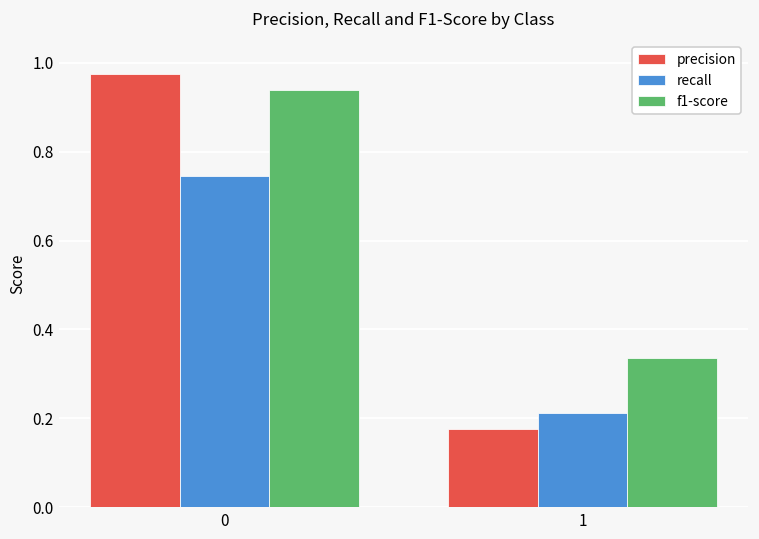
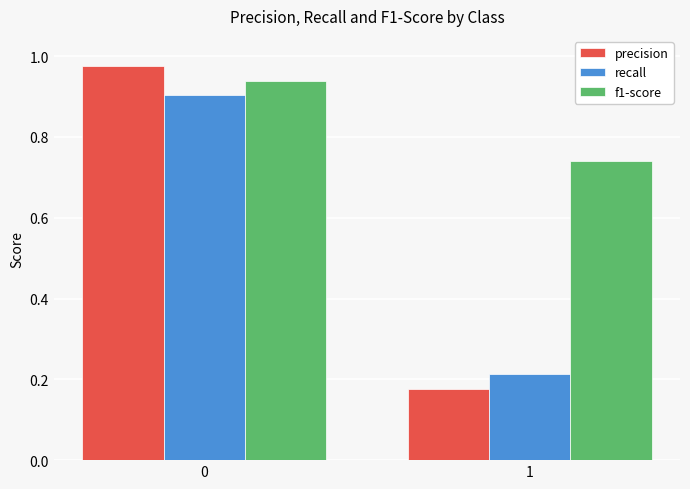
recall, 0: 0.74 -> 0.90
f1-score, 1: 0.34 -> 0.74
